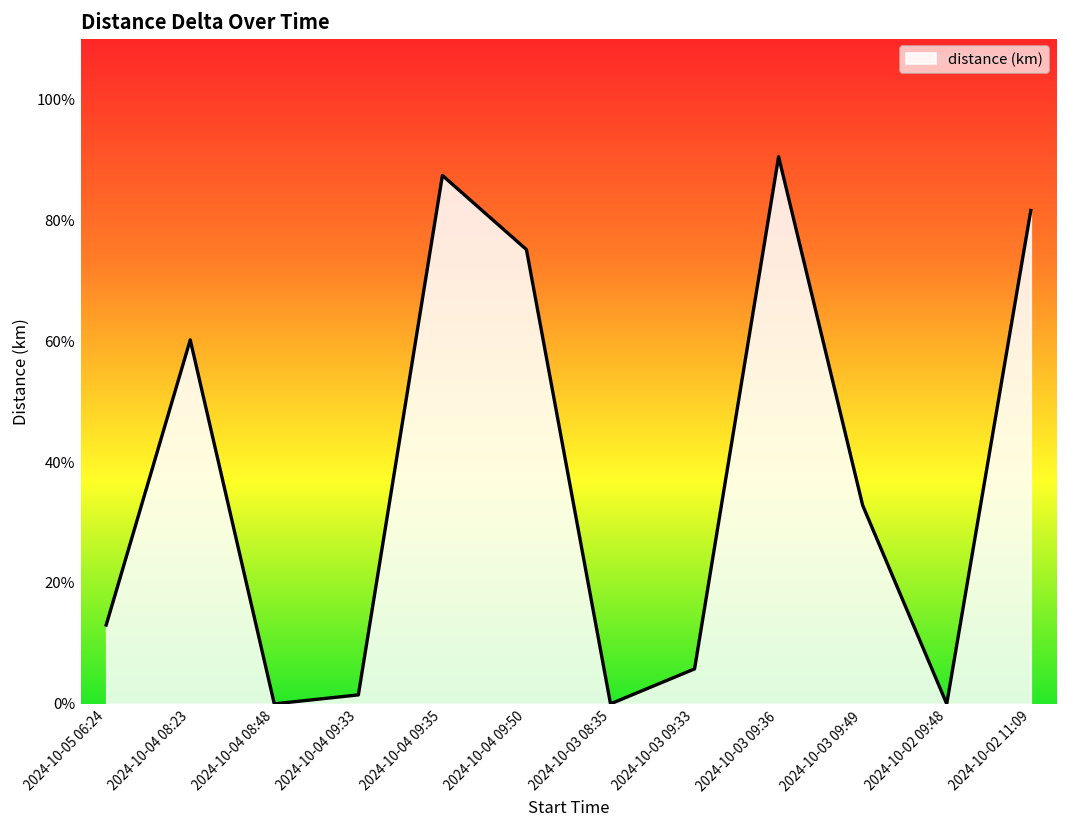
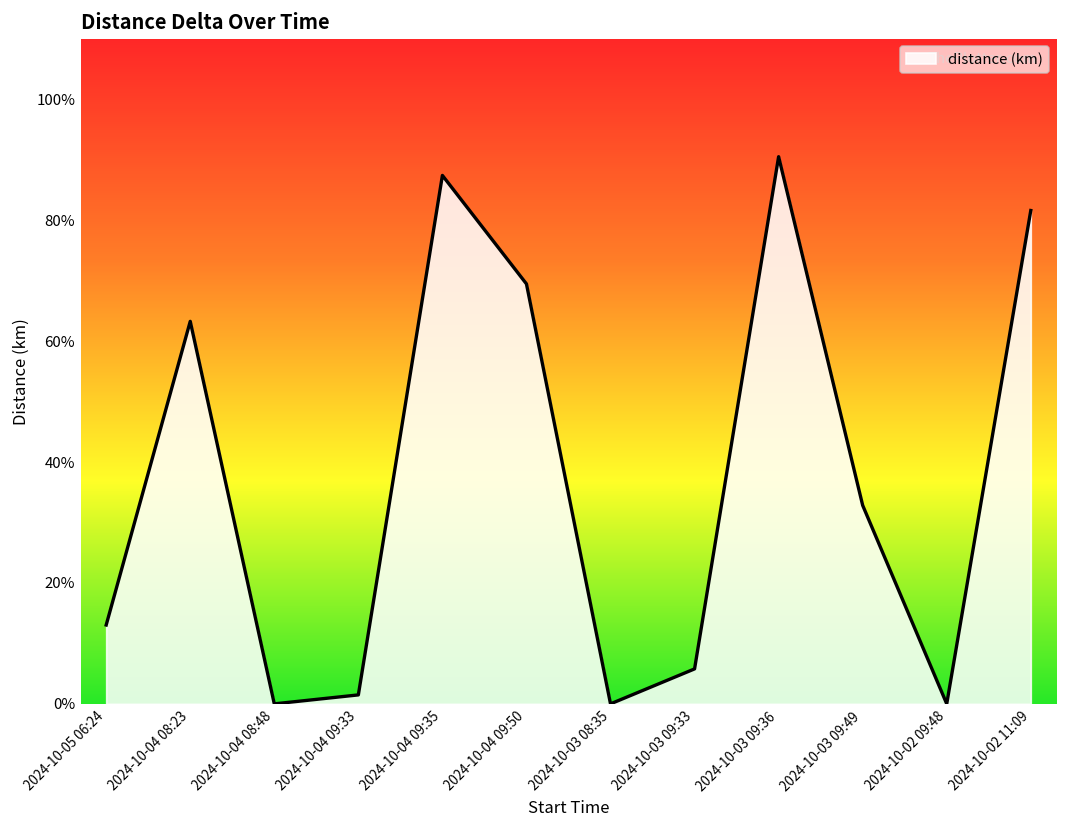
2024-10-04 08:23: 60% -> 63%
2024-10-04 09:50: 75% -> 69%
